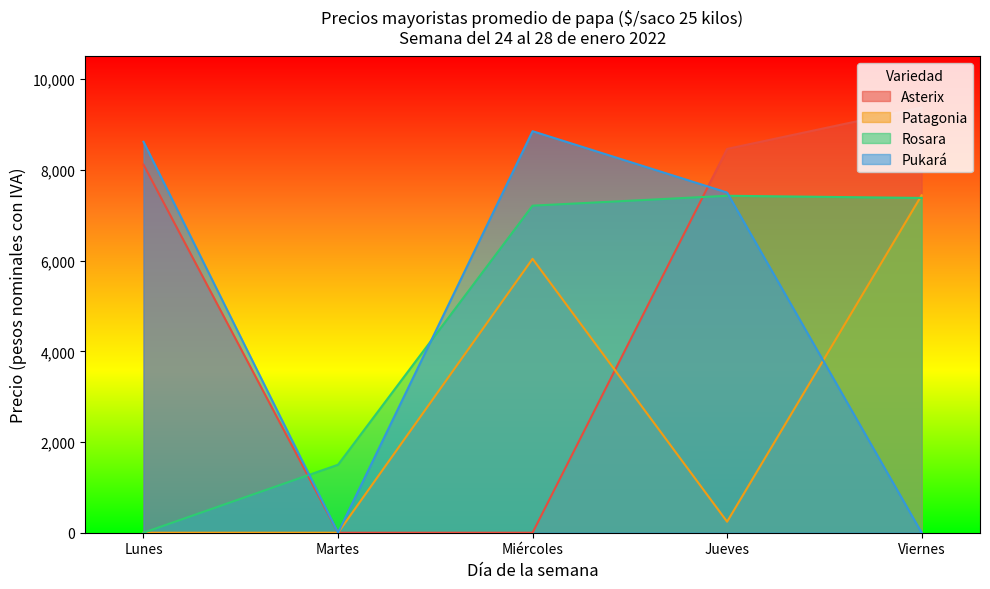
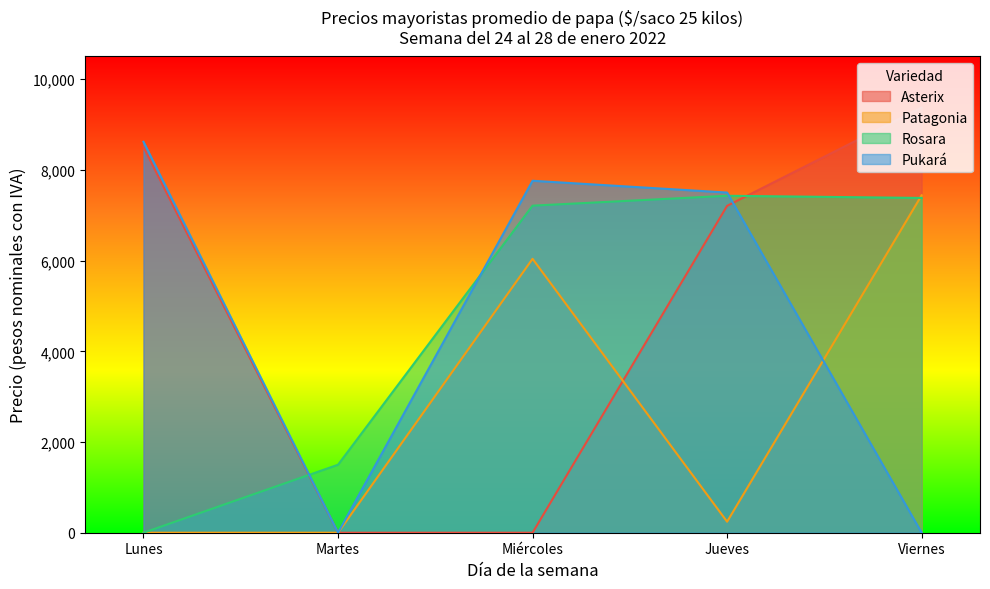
Asterix, Lunes: 8,100 -> 8,500
Pukará, Miércoles: 8,900 -> 7,800
Asterix, Jueves: 8,500 -> 7,200
